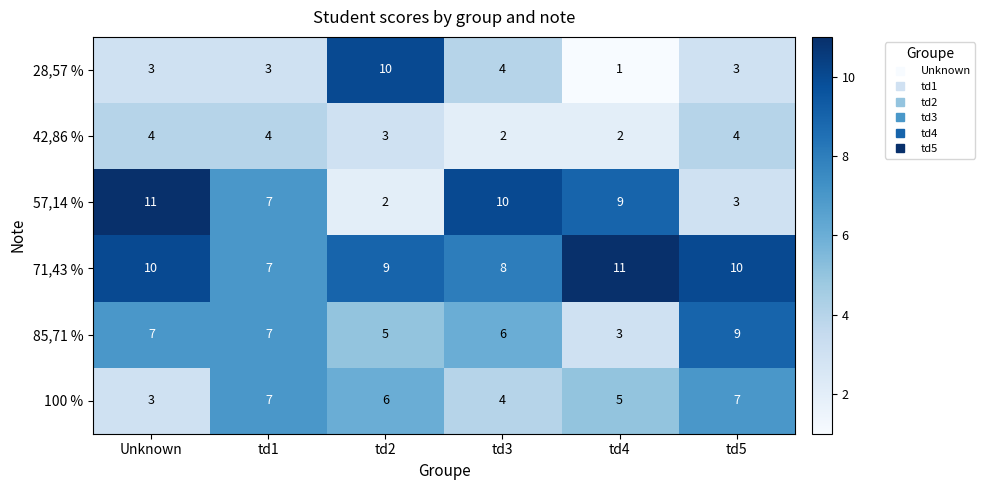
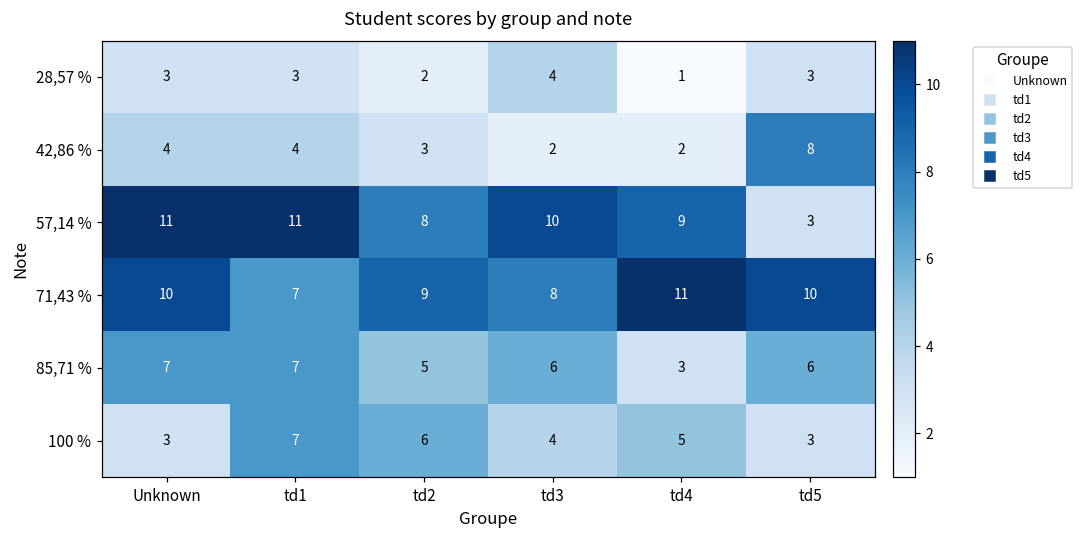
28,57 %, td2: 10 -> 2
42,86 %, td5: 4 -> 8
57,14 %, td1: 7 -> 11
57,14 %, td2: 2 -> 8
85,71 %, td5: 9 -> 6
100 %, td5: 7 -> 3
